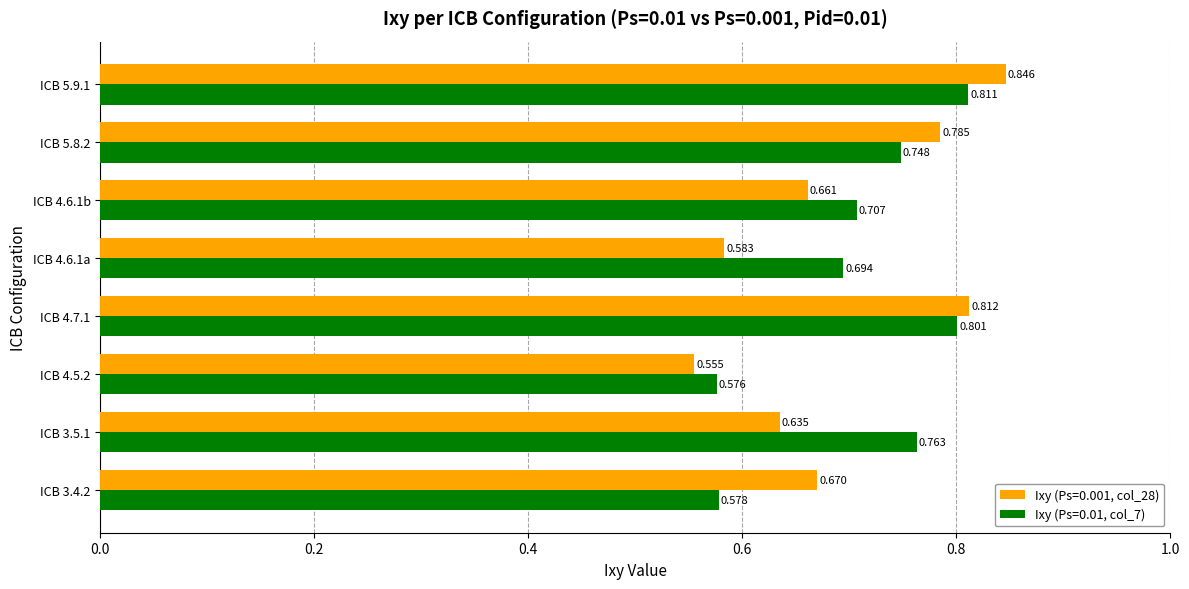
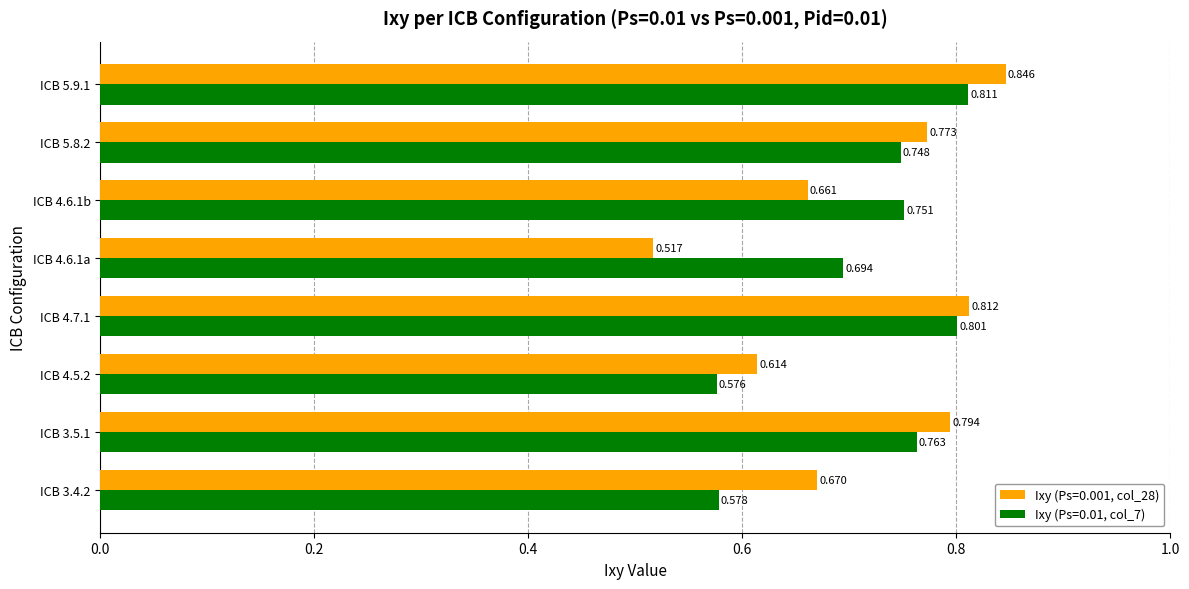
Ixy (Ps=0.001, col_28), ICB 5.8.2: 0.785 -> 0.773
Ixy (Ps=0.01, col_7), ICB 4.6.1b: 0.707 -> 0.751
Ixy (Ps=0.001, col_28), ICB 4.6.1a: 0.583 -> 0.517
Ixy (Ps=0.001, col_28), ICB 4.5.2: 0.555 -> 0.614
Ixy (Ps=0.001, col_28), ICB 3.5.1: 0.635 -> 0.794
